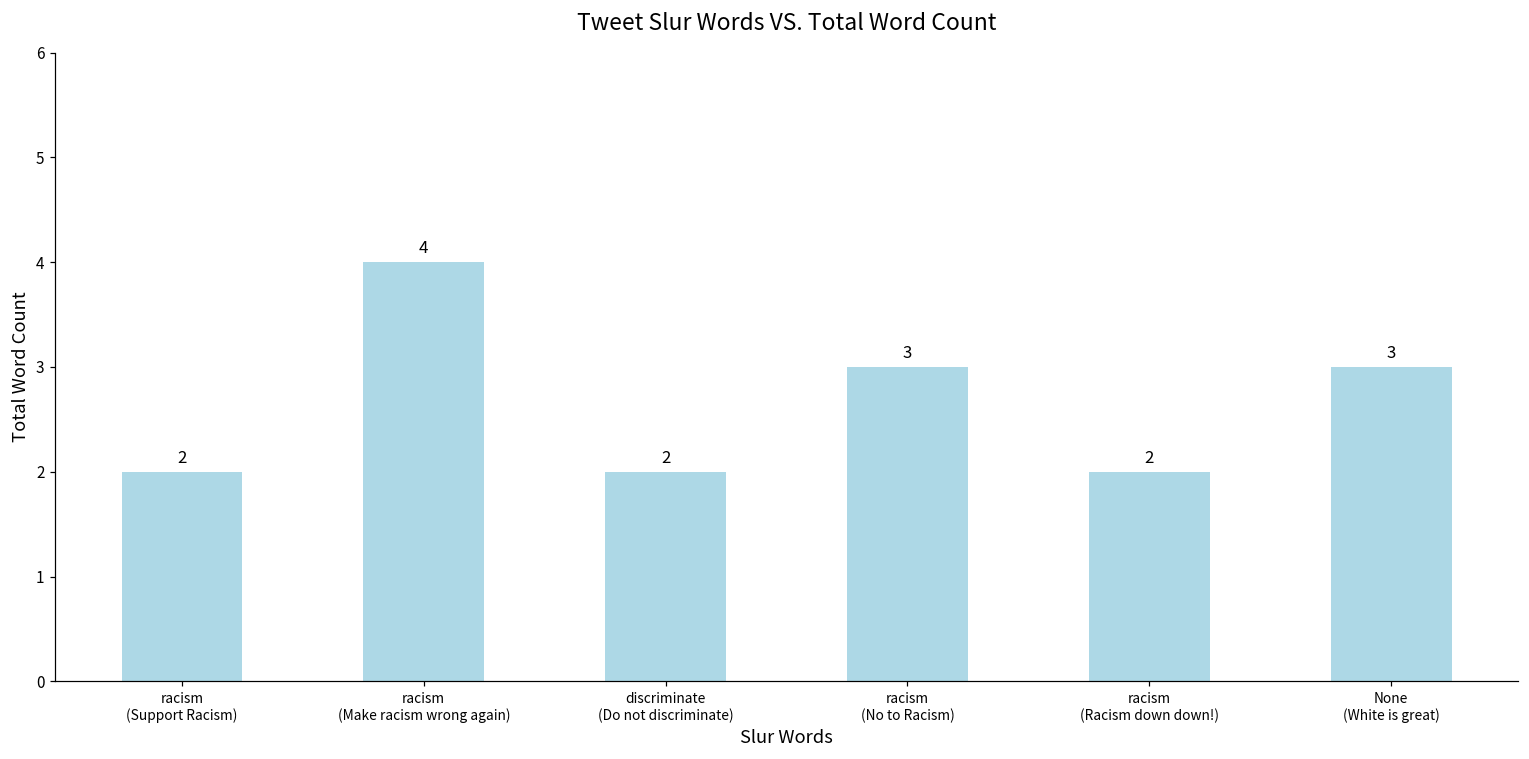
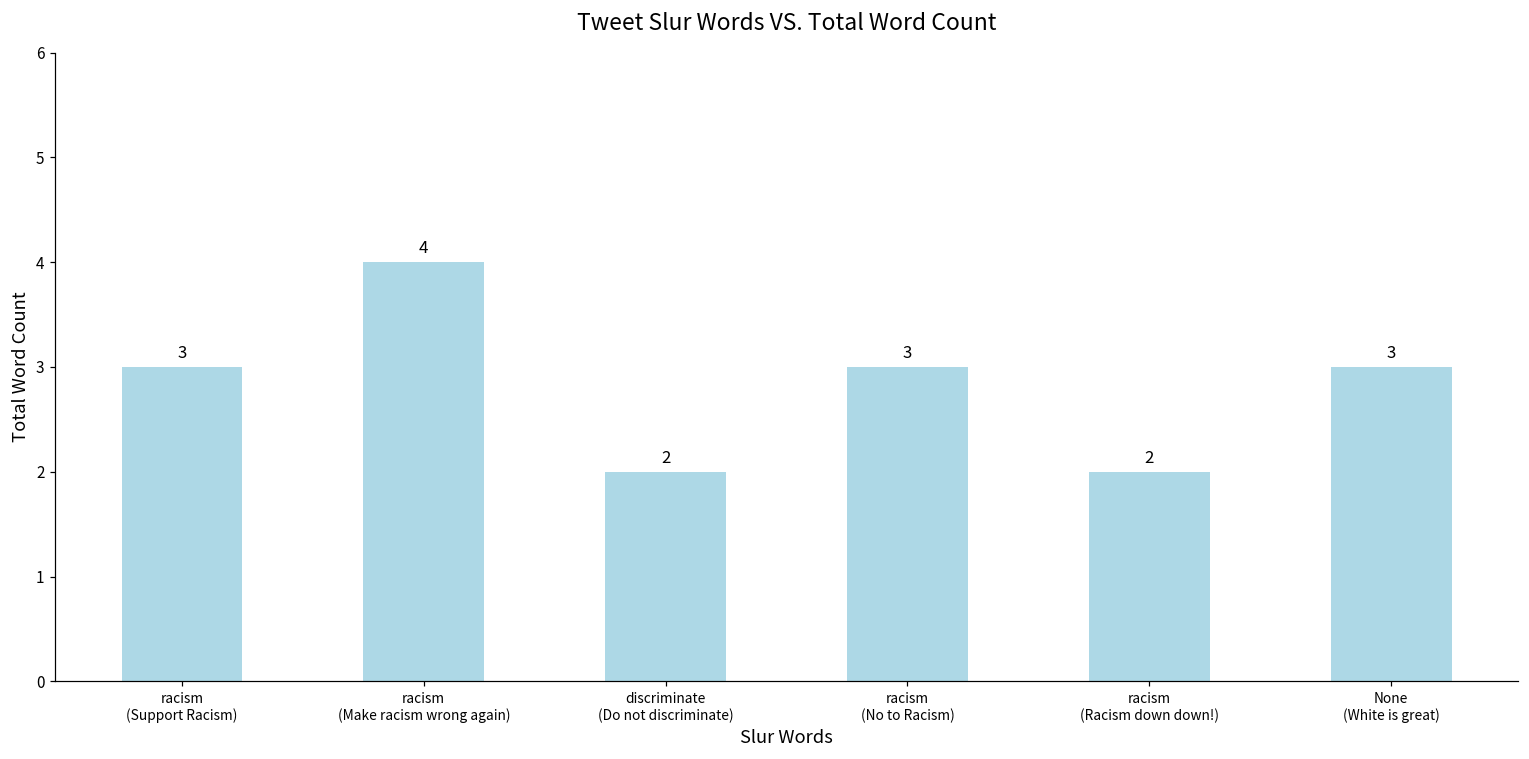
racism (Support Racism): 2 -> 3
